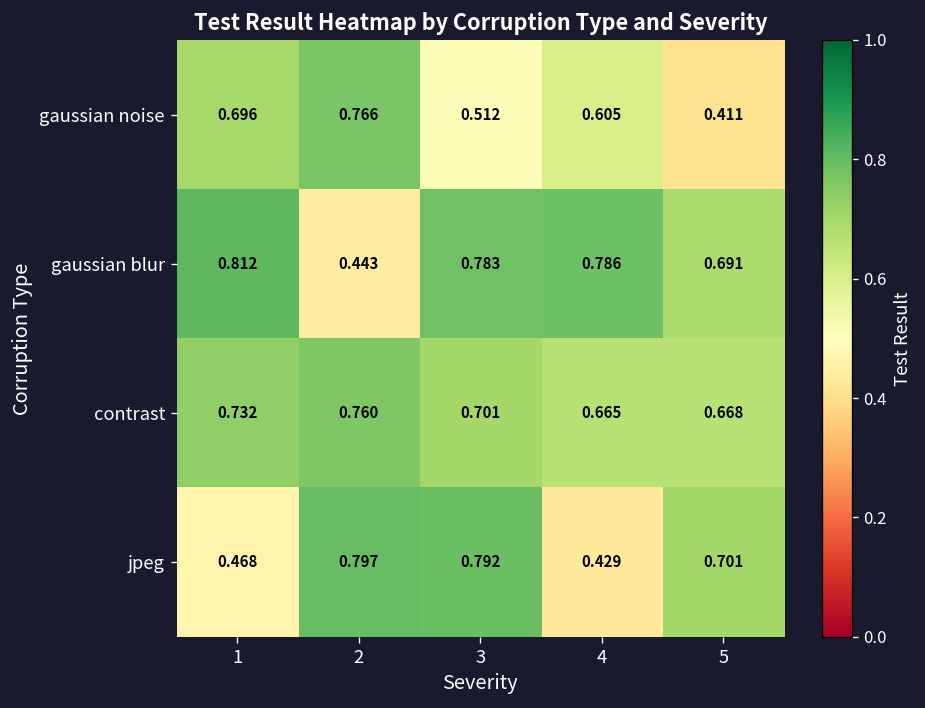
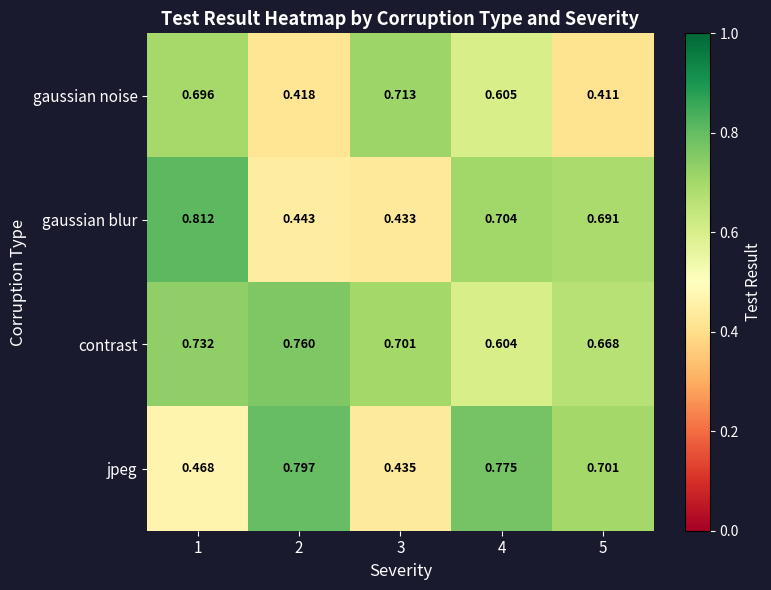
gaussian noise, 2: 0.766 -> 0.418
gaussian noise, 3: 0.512 -> 0.713
gaussian blur, 3: 0.783 -> 0.433
gaussian blur, 4: 0.786 -> 0.704
contrast, 4: 0.665 -> 0.604
jpeg, 3: 0.792 -> 0.435
jpeg, 4: 0.429 -> 0.775
